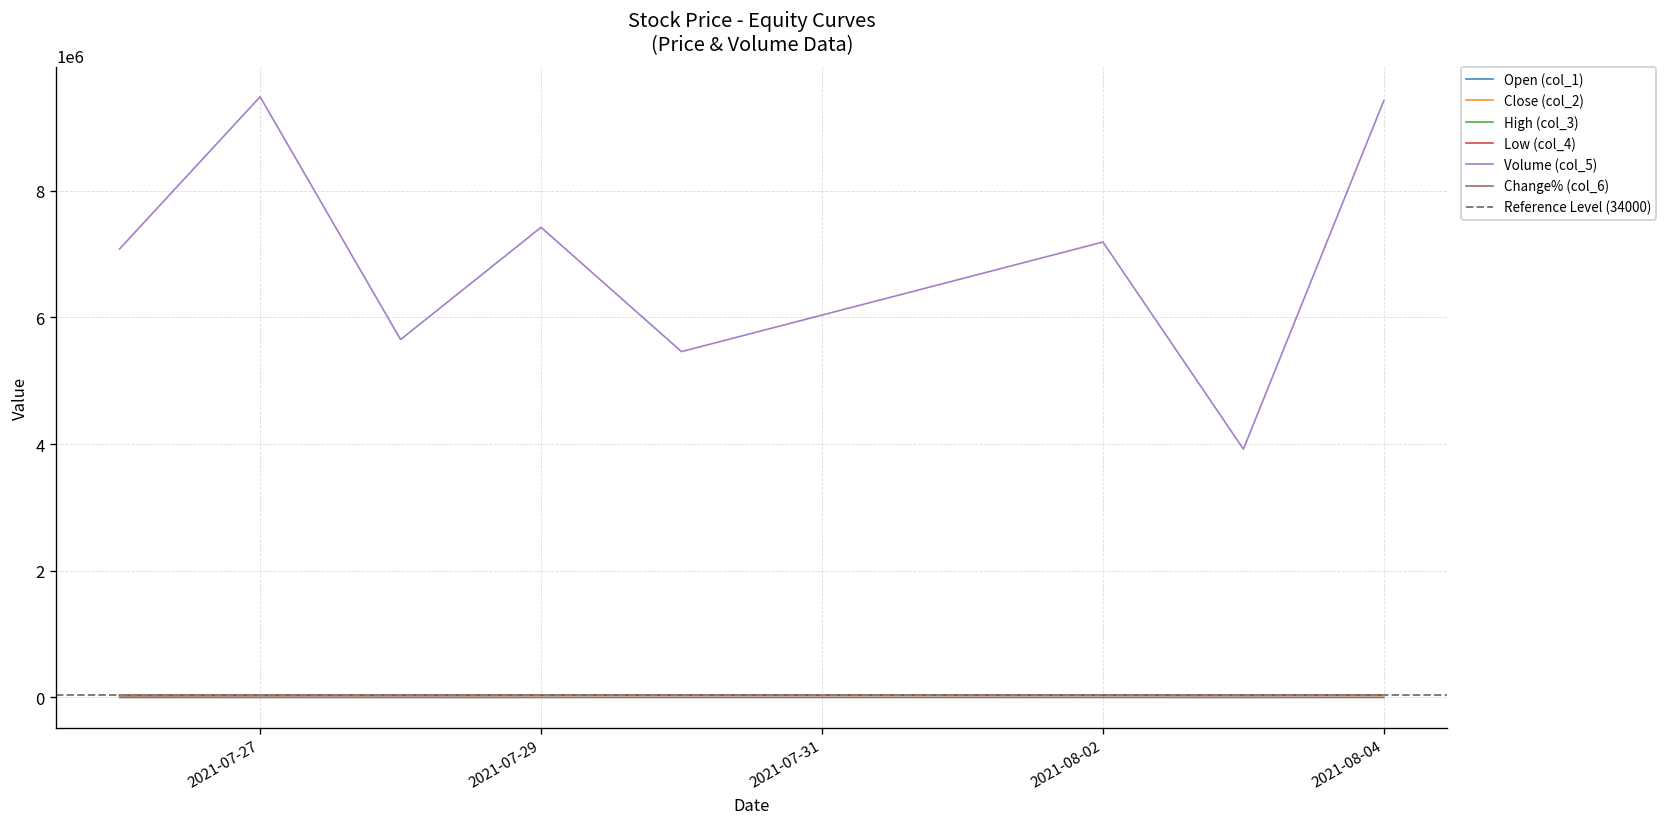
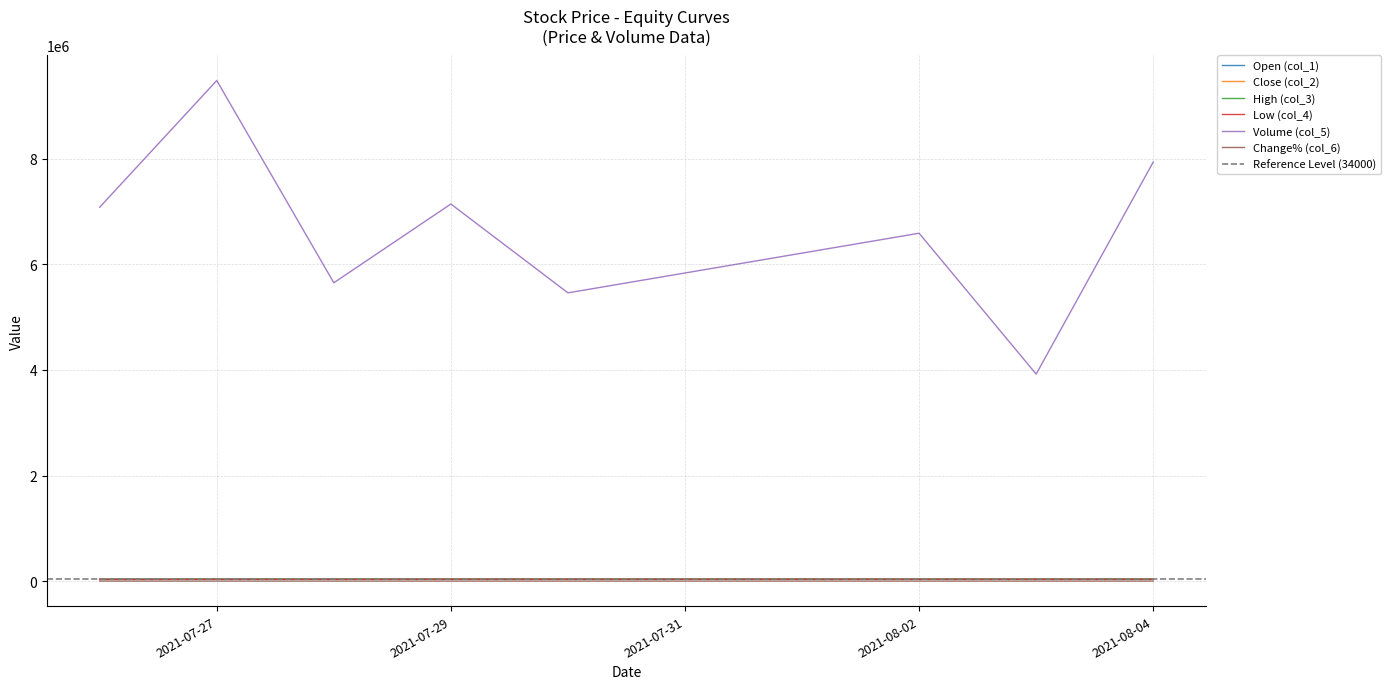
Volume (col_5), 2021-07-29: 7400000 -> 7100000
Volume (col_5), 2021-08-02: 7200000 -> 6600000
Volume (col_5), 2021-08-04: 9400000 -> 7900000
